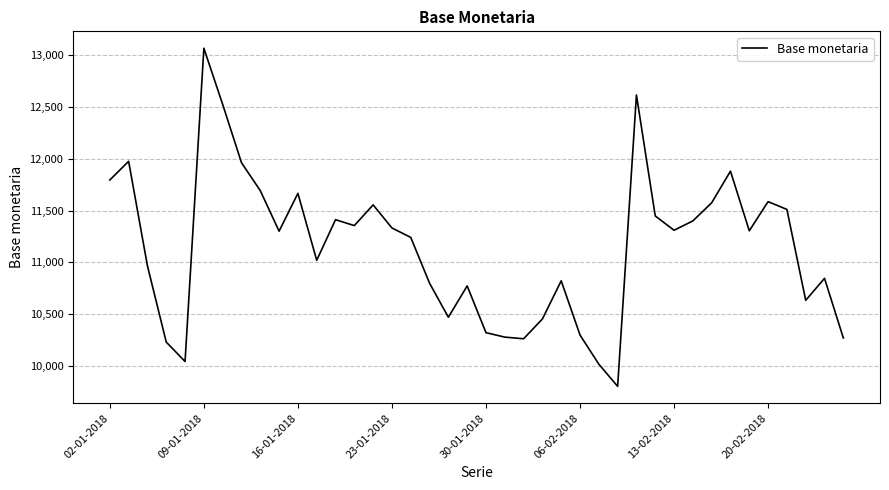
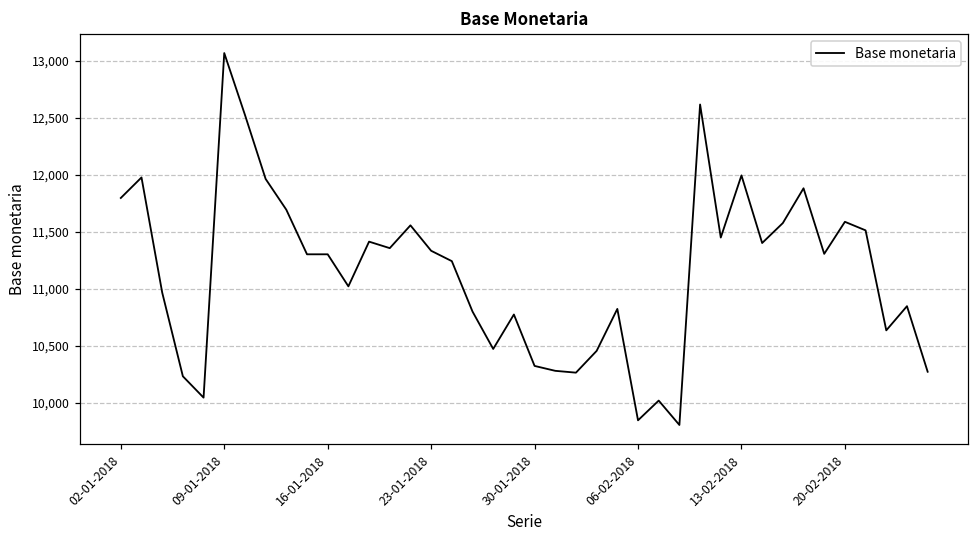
16-01-2018: 11,670 -> 11,300
06-02-2018: 10,300 -> 9,850
13-02-2018: 11,310 -> 11,990
